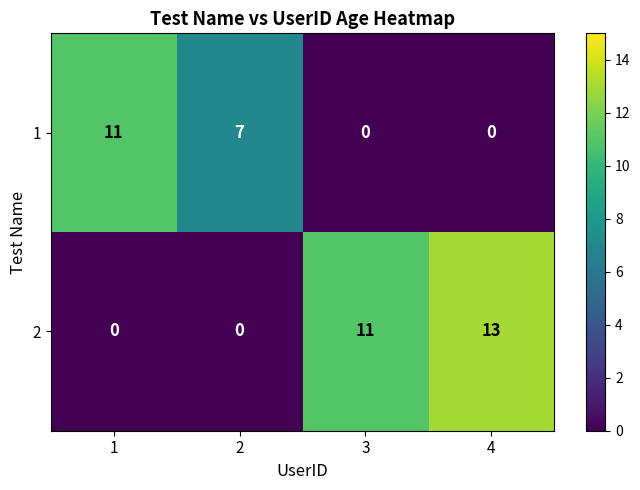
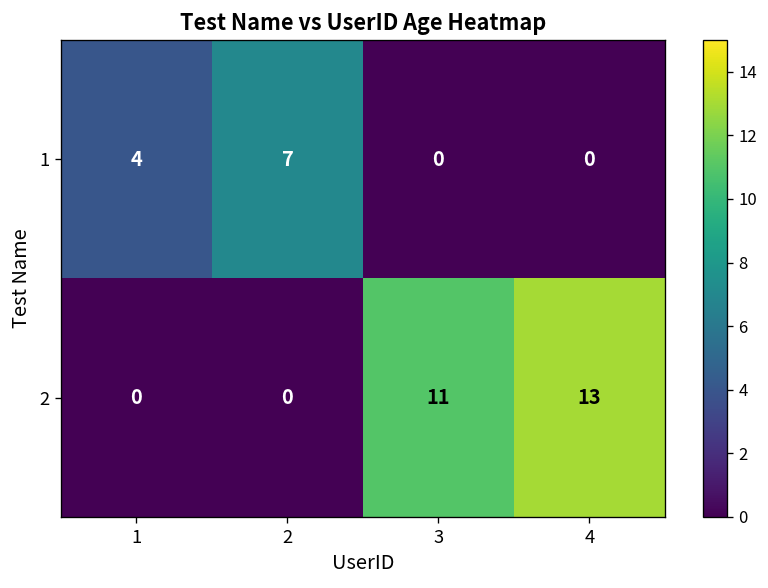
1, 1: 11 -> 4
